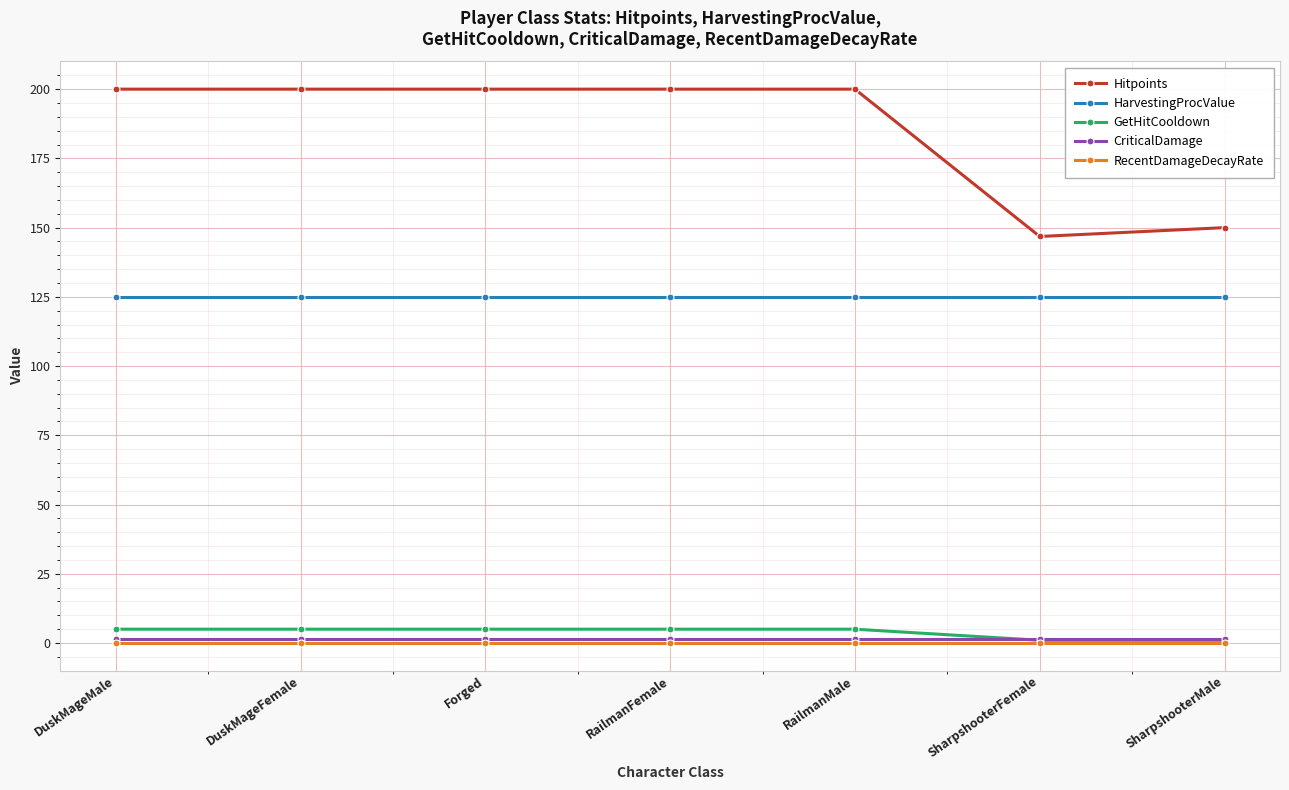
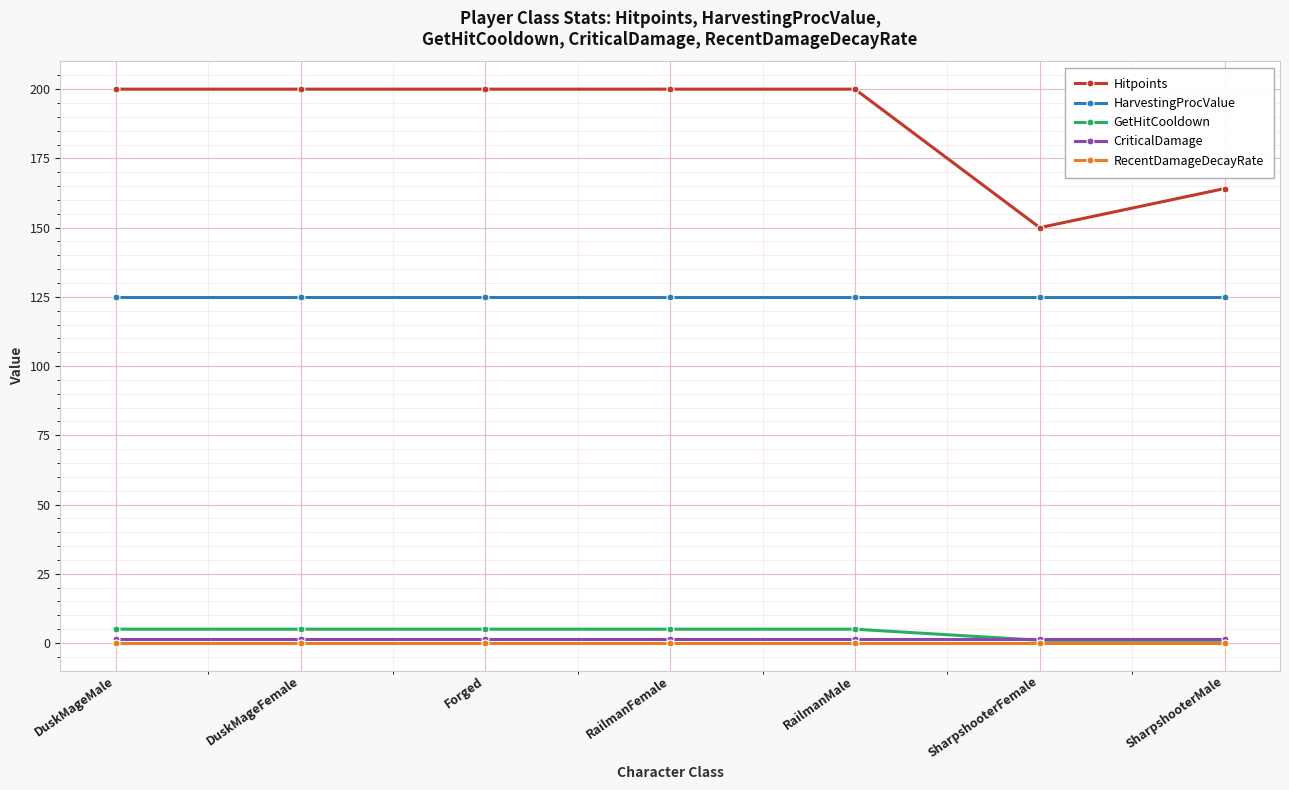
Hitpoints, SharpshooterFemale: 147 -> 150
Hitpoints, SharpshooterMale: 150 -> 164
